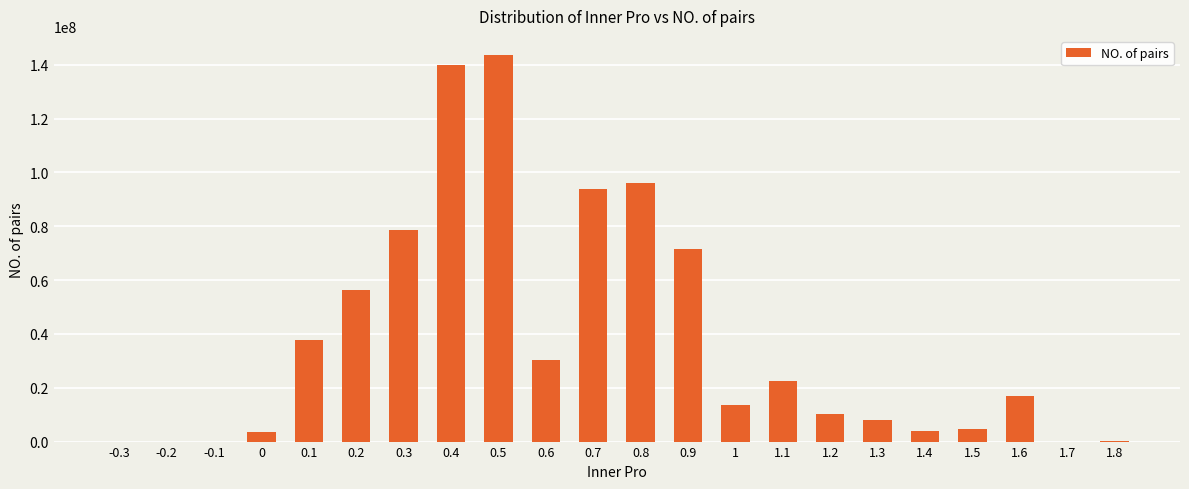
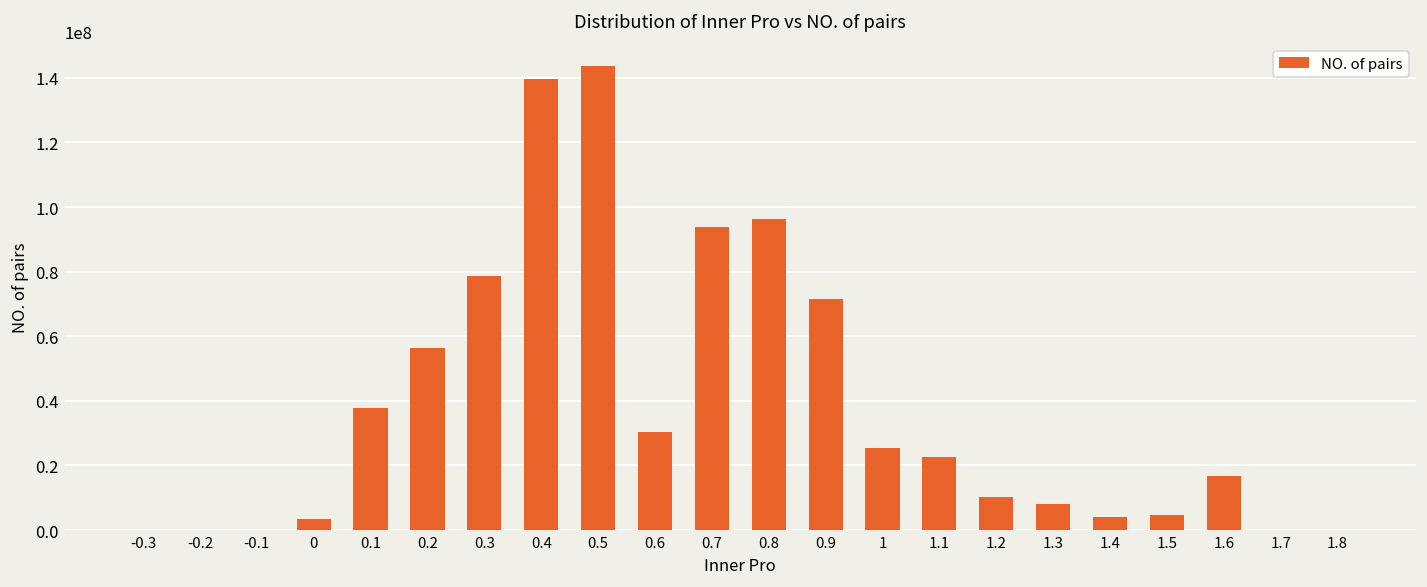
1: 14000000 -> 26000000
